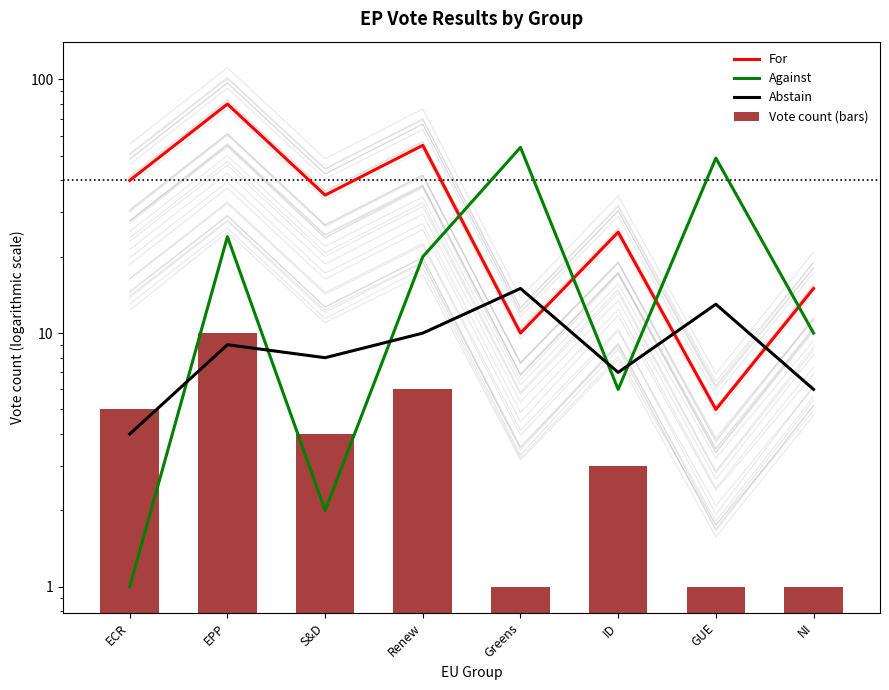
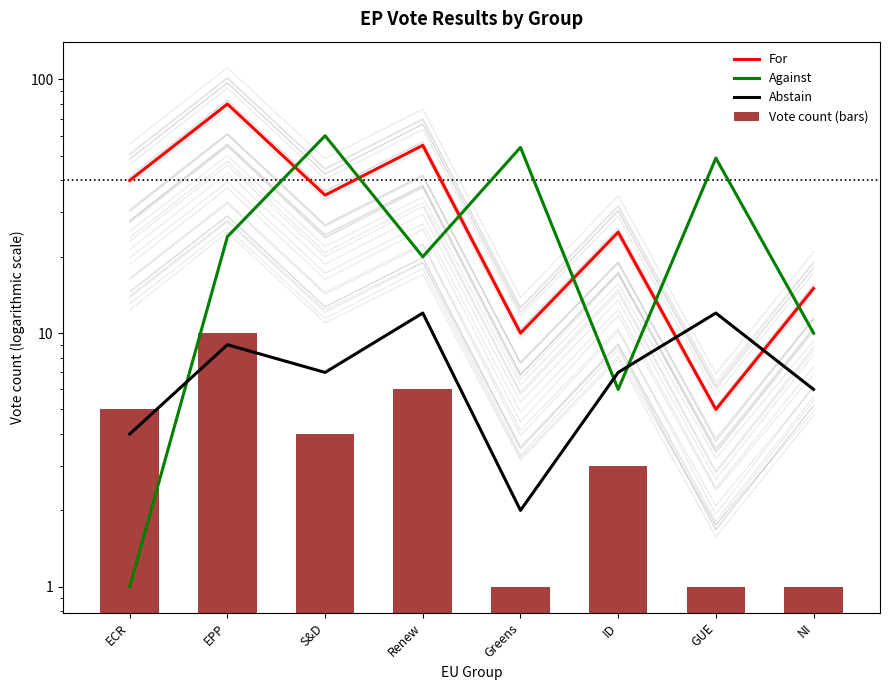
Against, S&D: 2 -> 60
Abstain, S&D: 8 -> 7
Abstain, Renew: 10 -> 12
Abstain, Greens: 15 -> 2
Abstain, GUE: 13 -> 12
